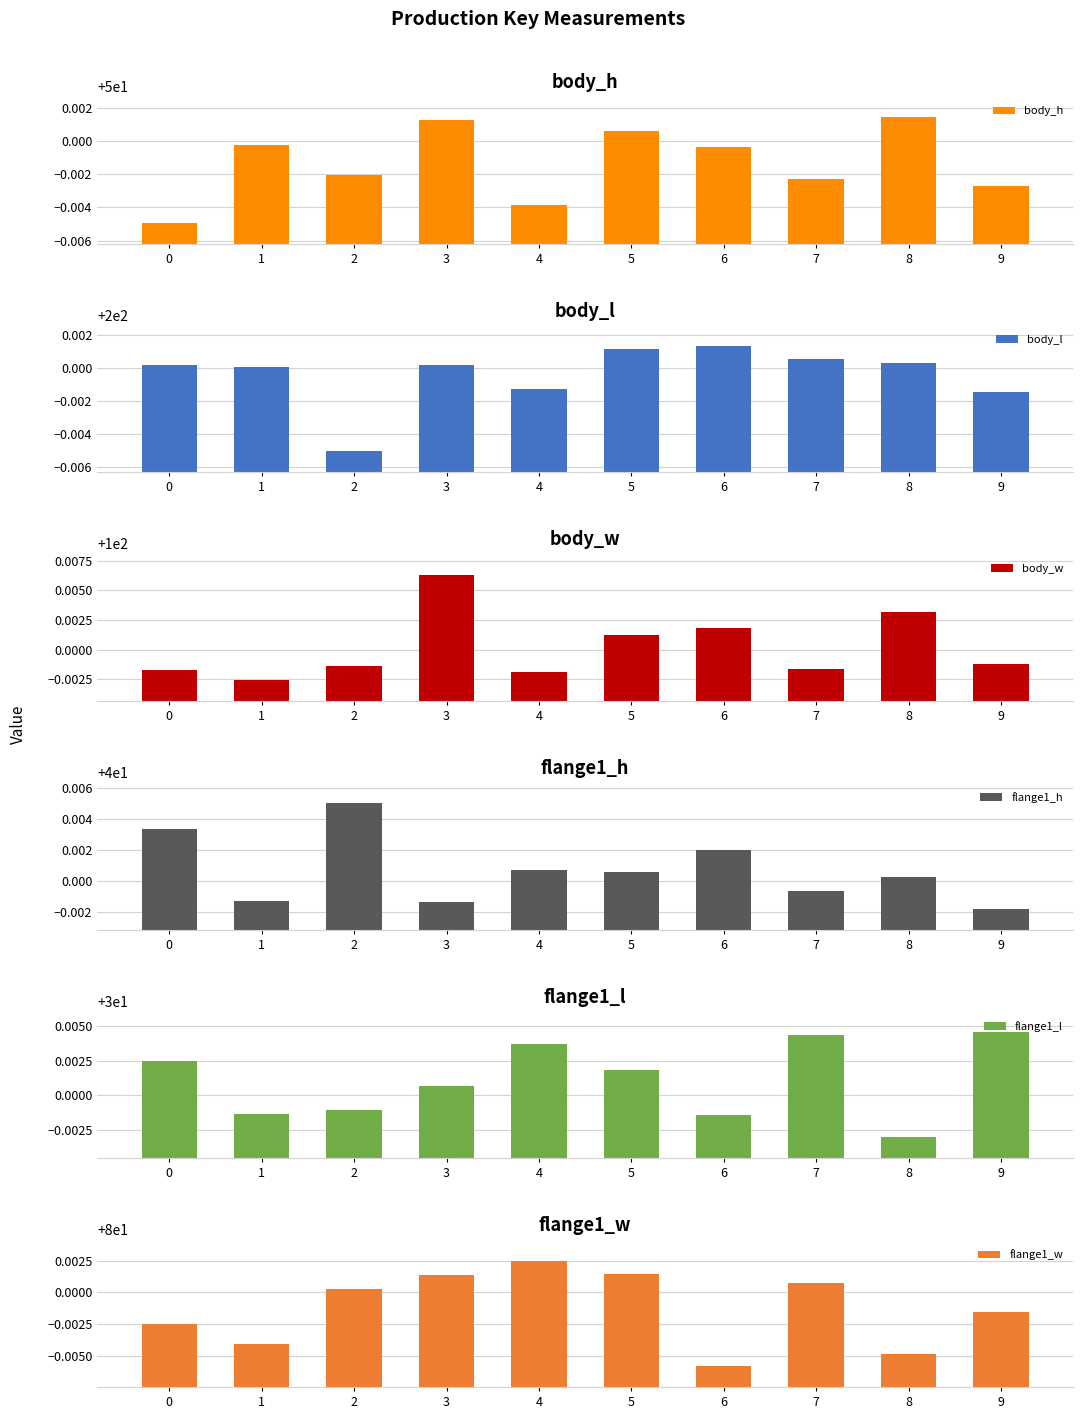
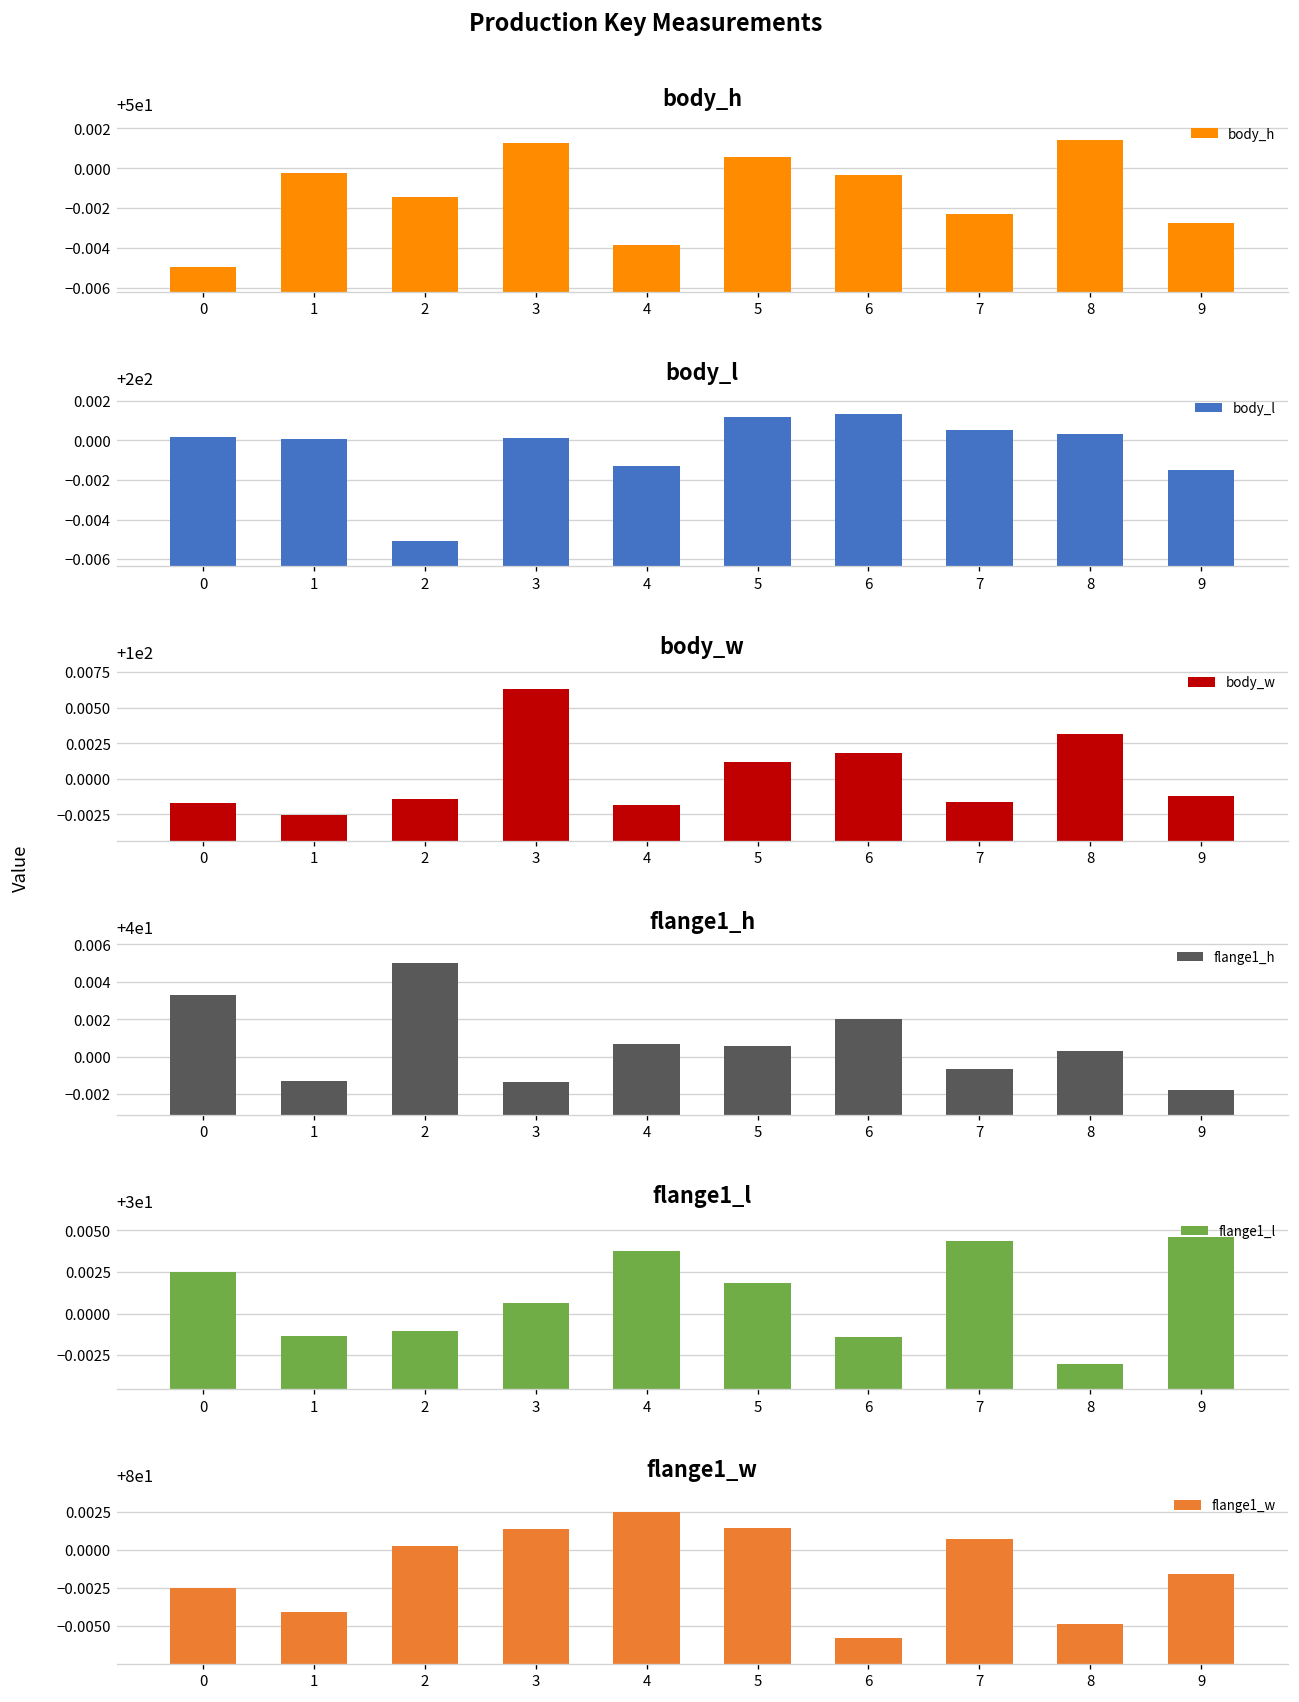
body_h, 2: 49.9980 -> 49.9986
